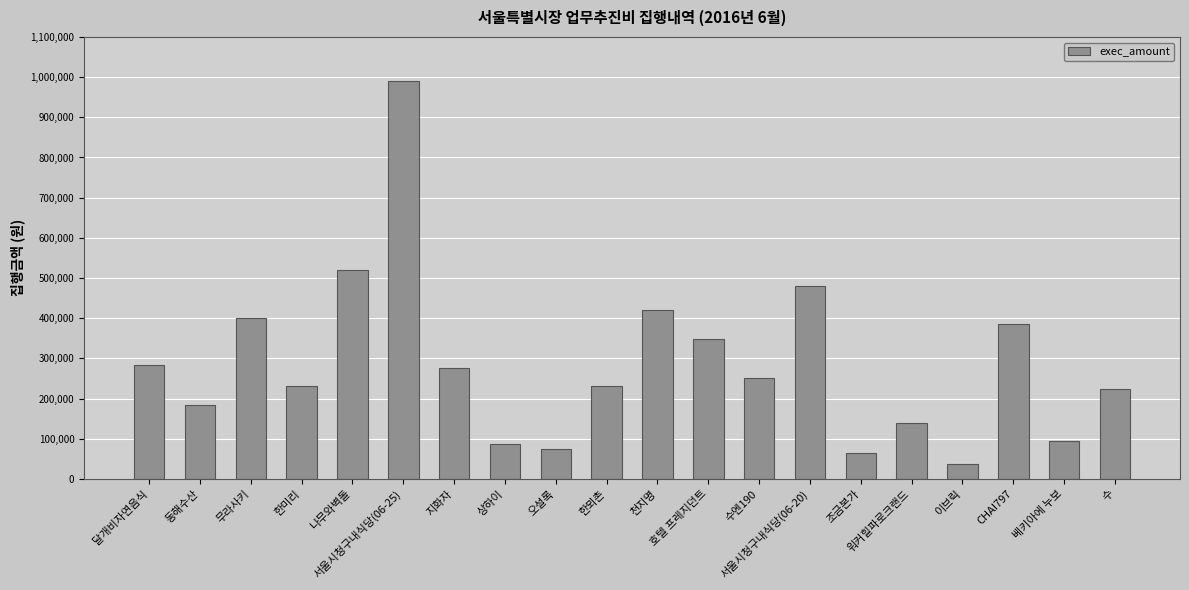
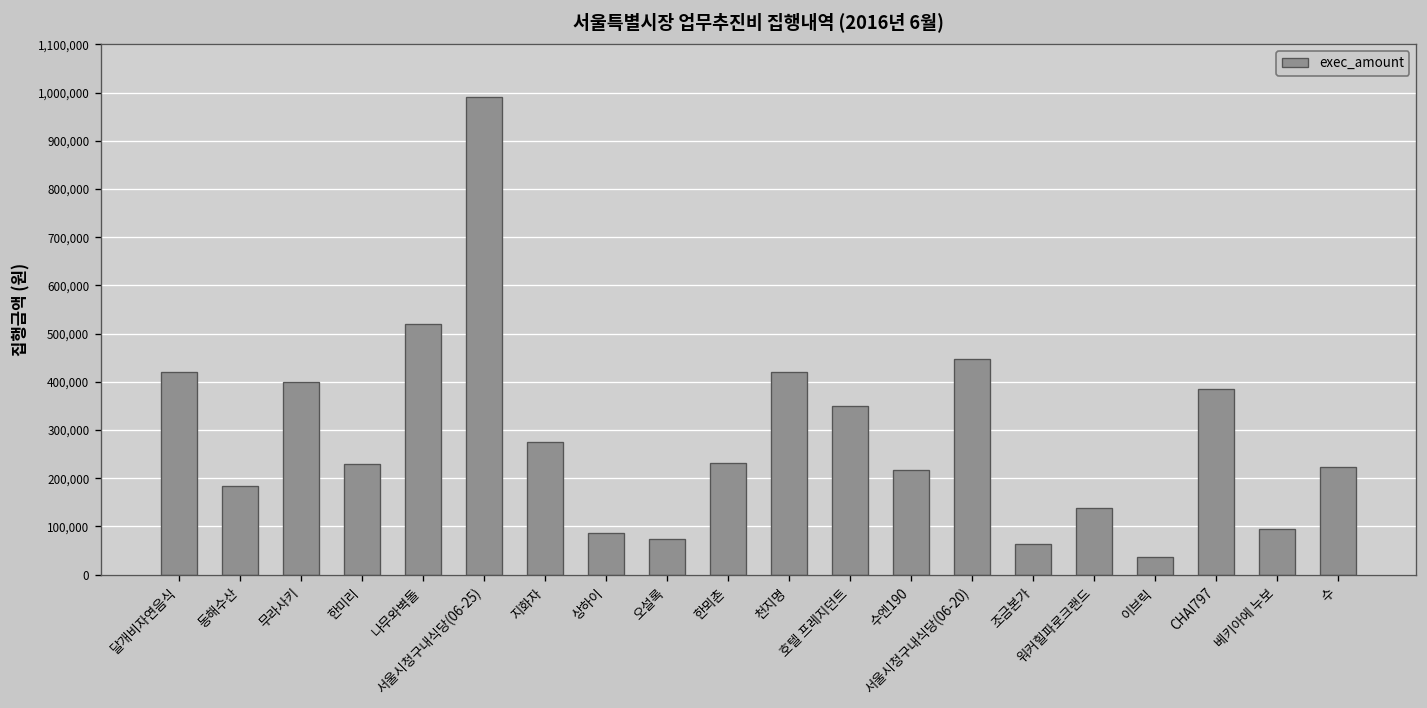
달개비자연음식: 280,000 -> 420,000
수엔190: 250,000 -> 220,000
서울시청구내식당(06-20): 480,000 -> 450,000
